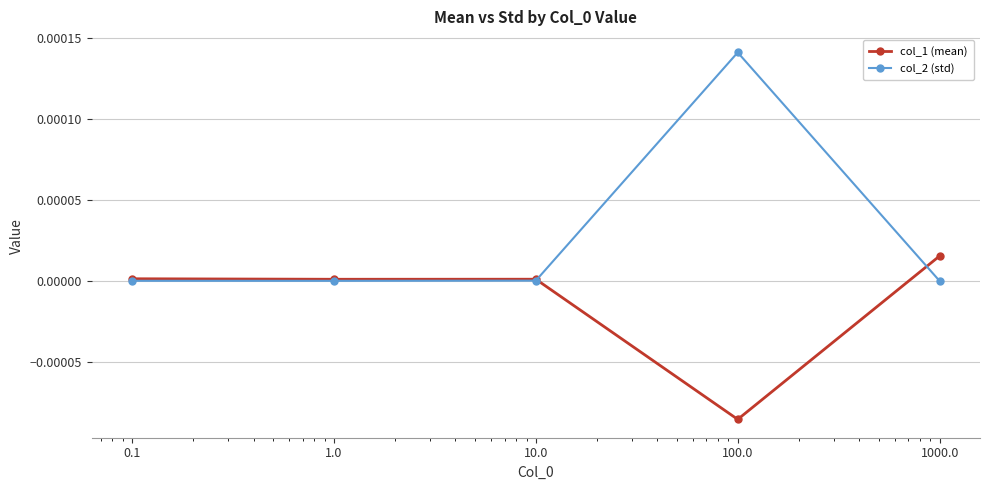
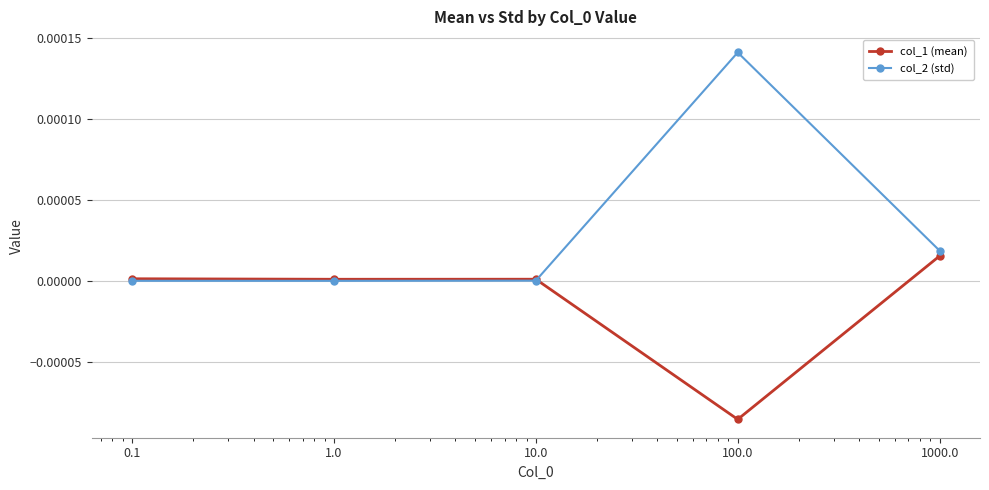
col_2 (std), 1000.0: 0.00000 -> 0.00002
